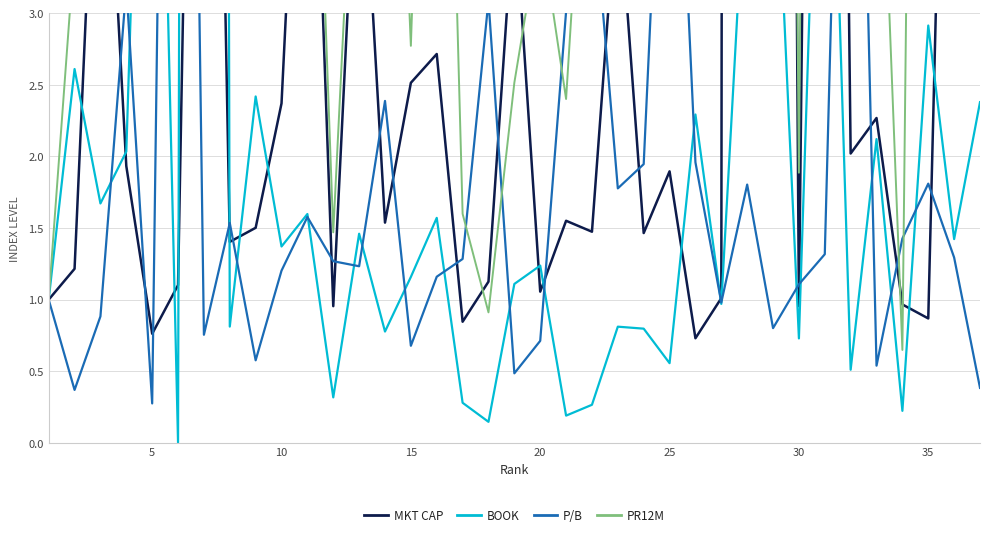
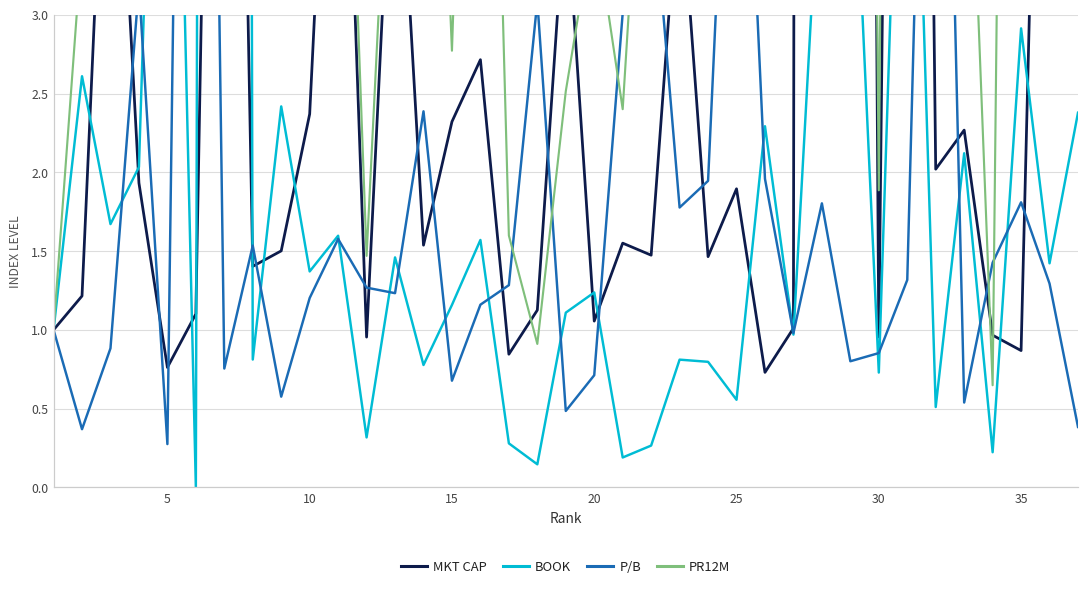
MKT CAP, 15: 2.51 -> 2.32
P/B, 30: 1.11 -> 0.85
